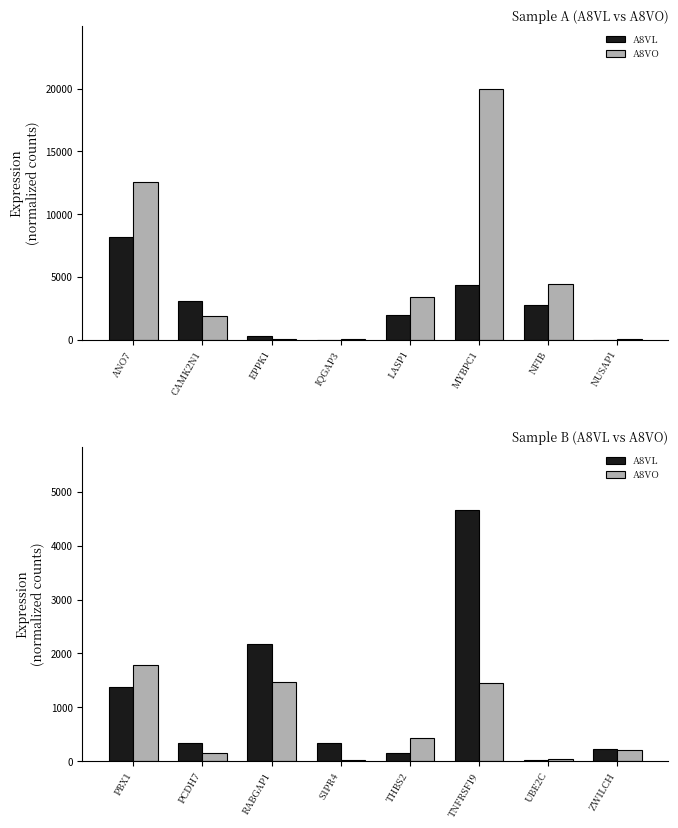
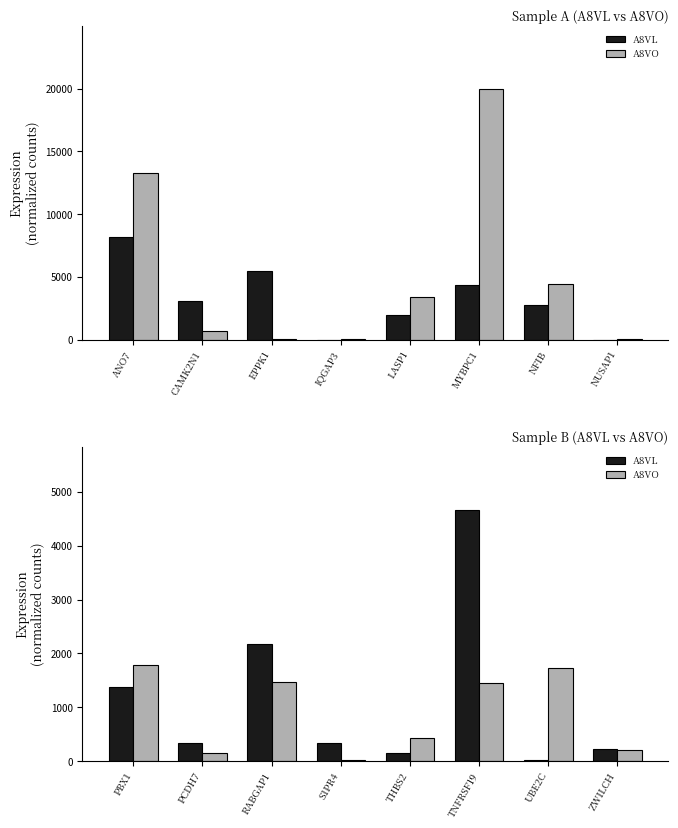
Sample A (A8VL vs A8VO), A8VO, ANO7: 12600 -> 13300
Sample A (A8VL vs A8VO), A8VO, CAMK2N1: 1900 -> 700
Sample A (A8VL vs A8VO), A8VL, EPPK1: 300 -> 5400
Sample B (A8VL vs A8VO), A8VO, UBE2C: 0 -> 1700
